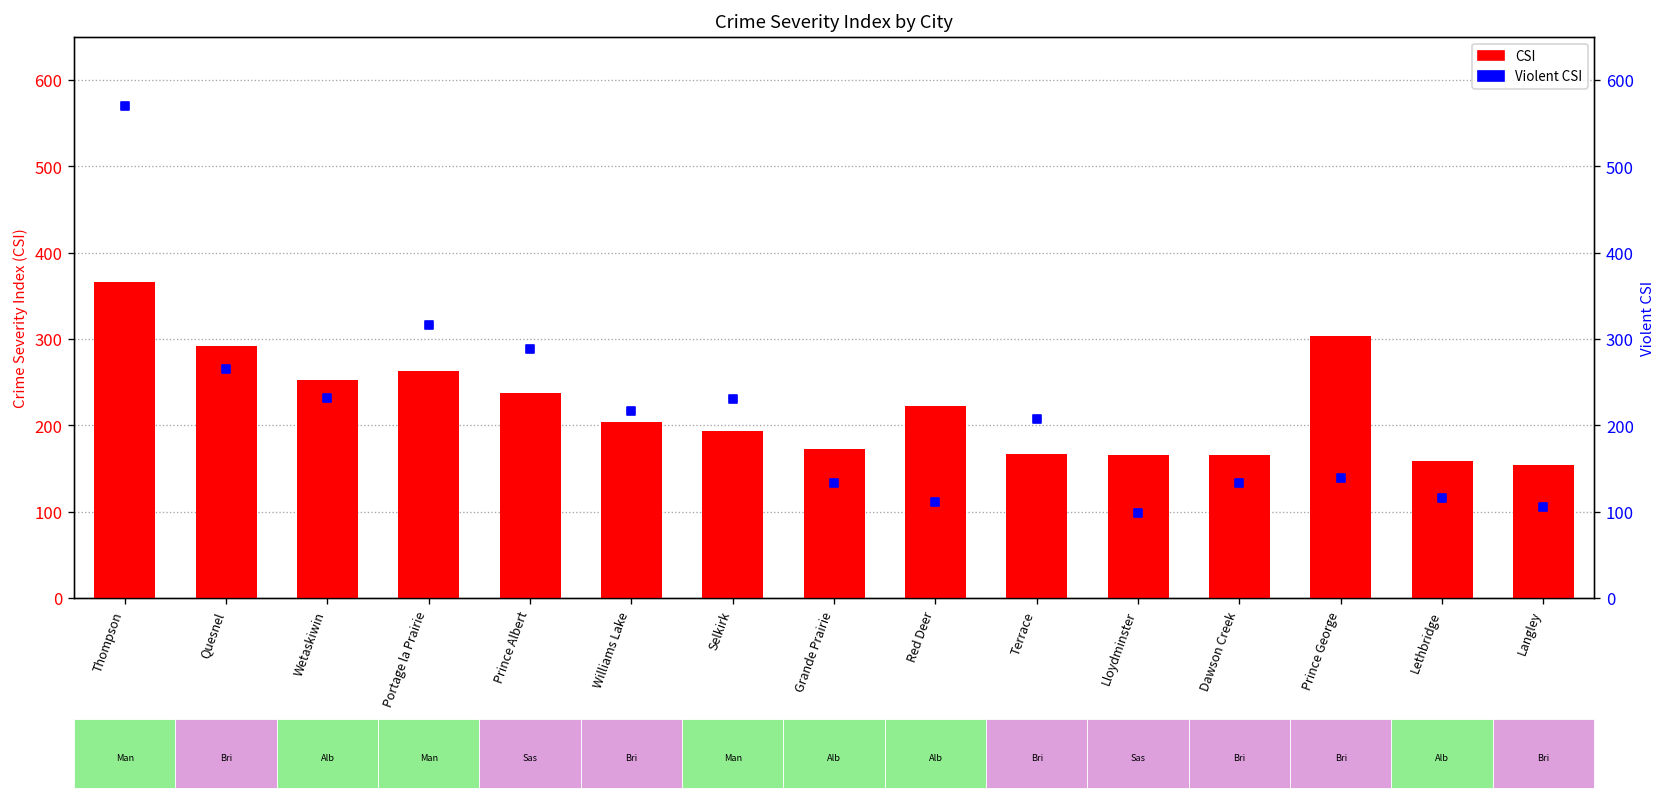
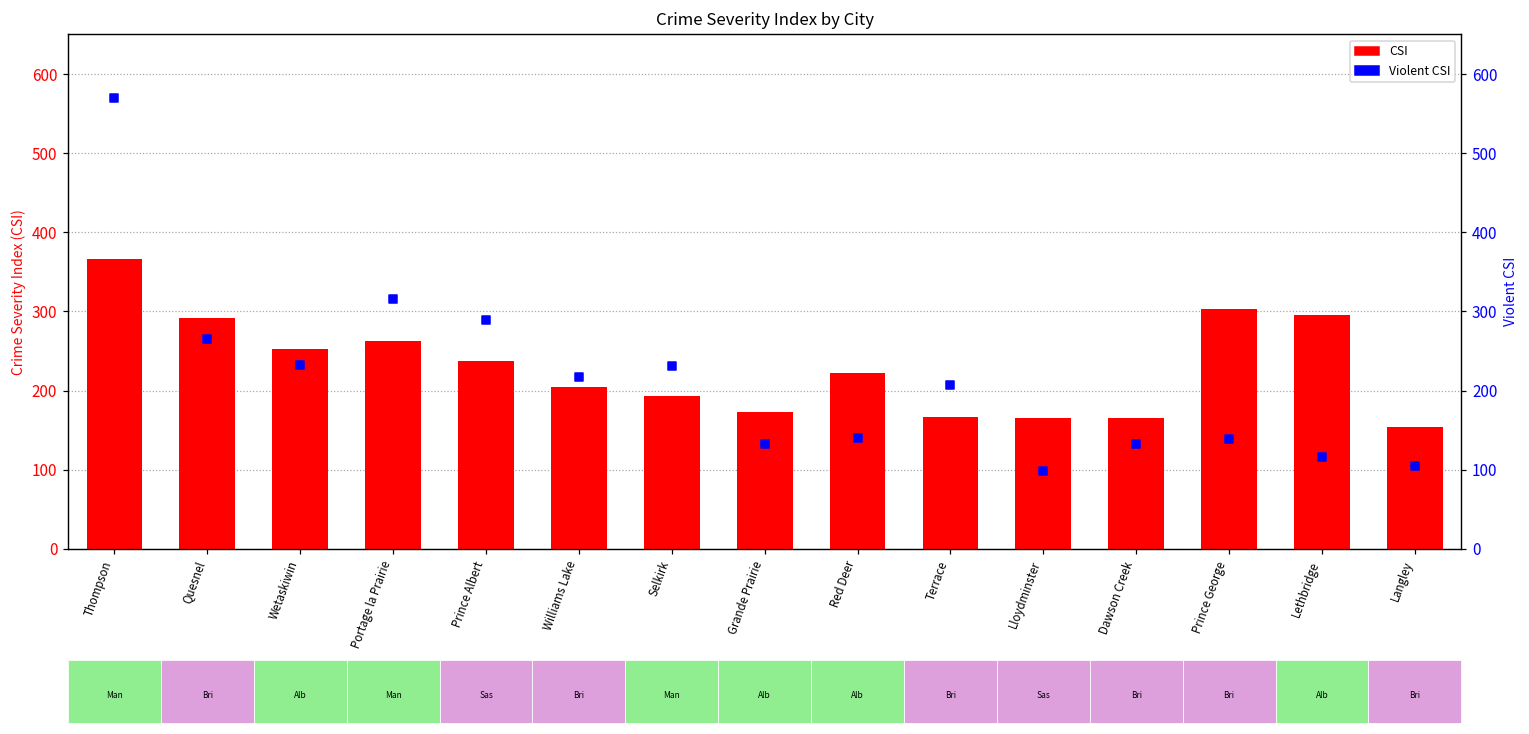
CSI, Lethbridge: 160 -> 300
Violent CSI, Red Deer: 110 -> 140
